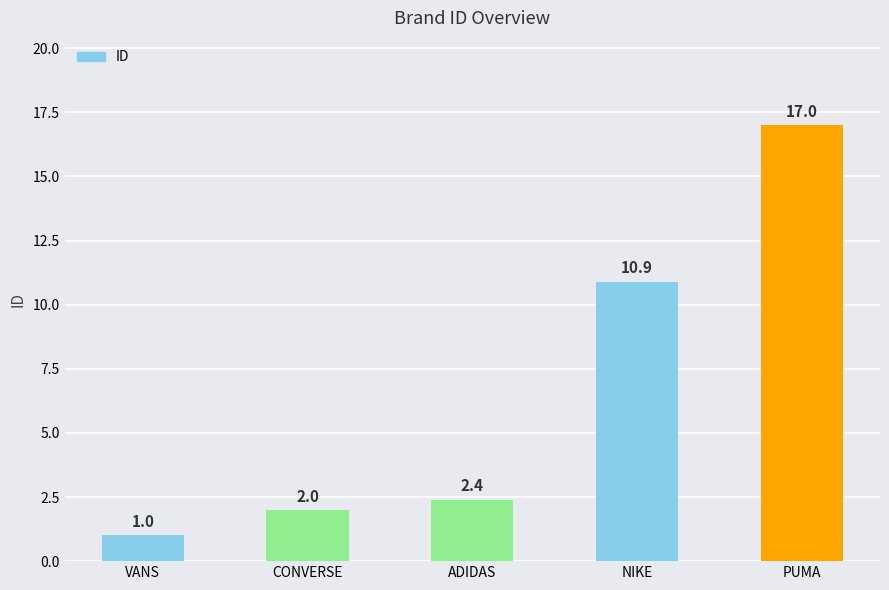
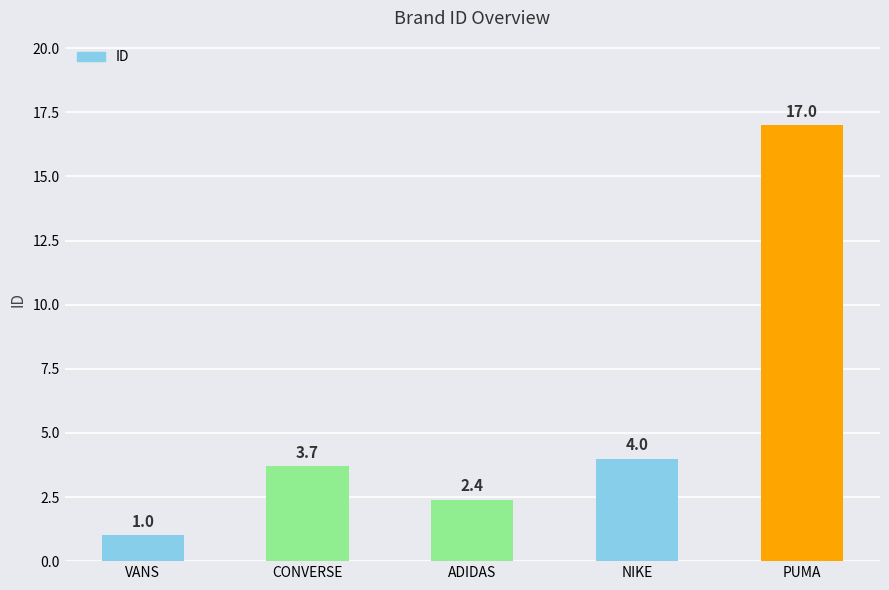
CONVERSE: 2.0 -> 3.7
NIKE: 10.9 -> 4.0
